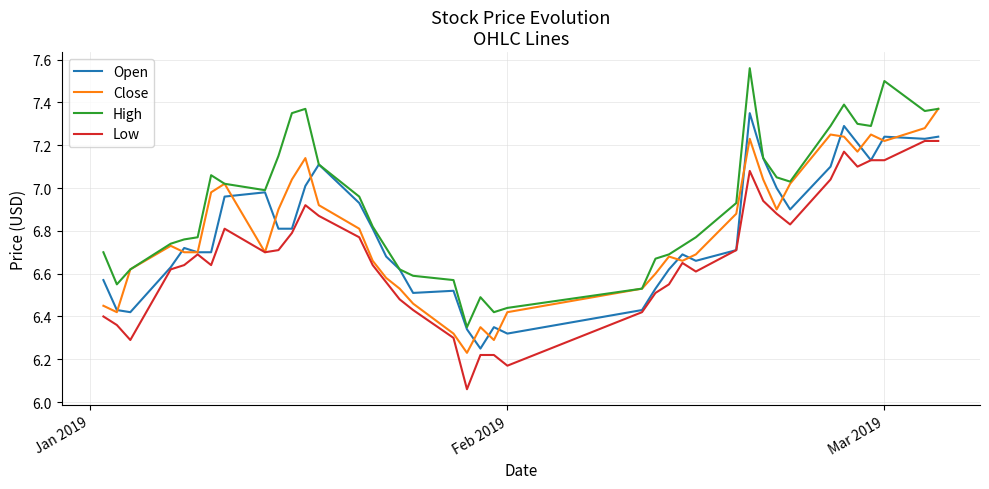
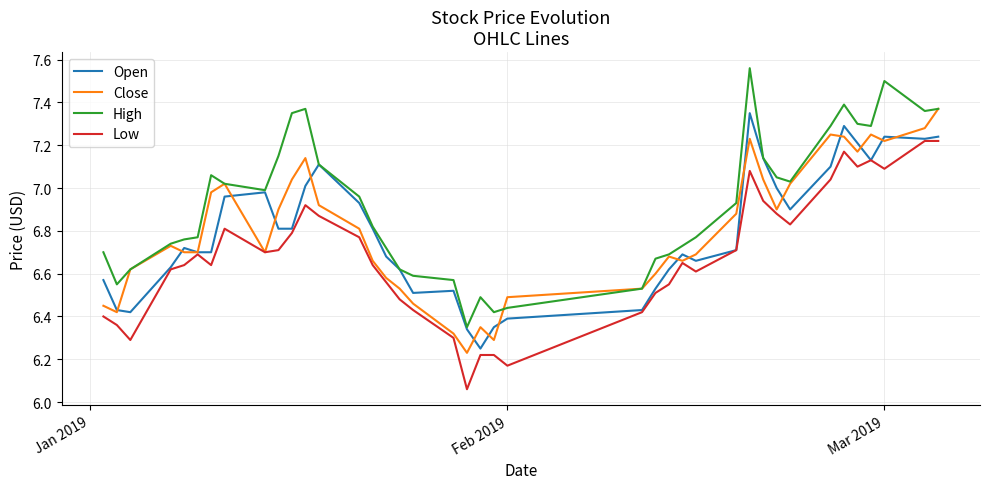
Open, Feb 2019: 6.32 -> 6.39
Close, Feb 2019: 6.42 -> 6.49
Low, Mar 2019: 7.13 -> 7.09
